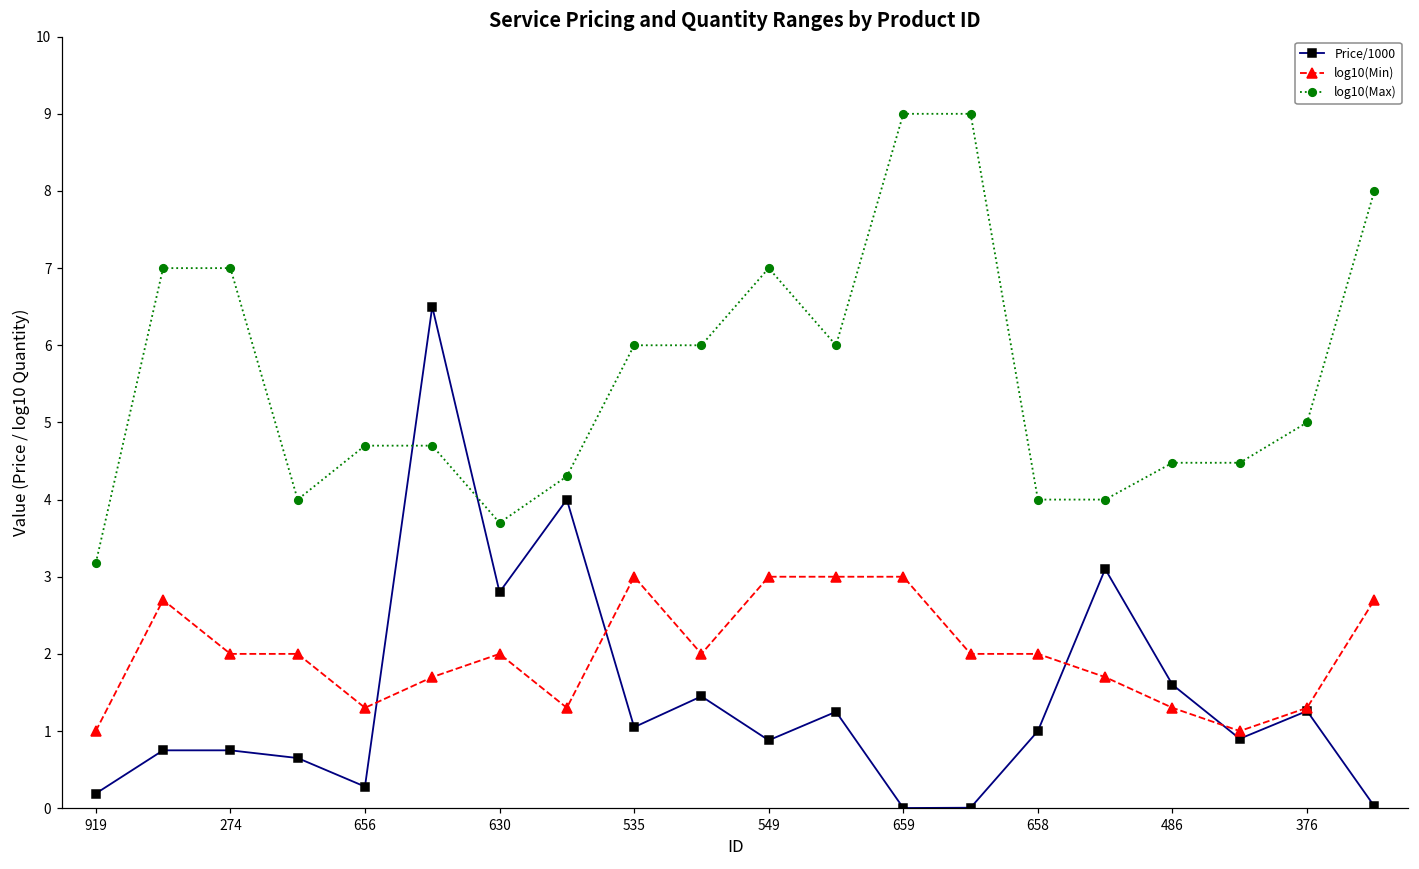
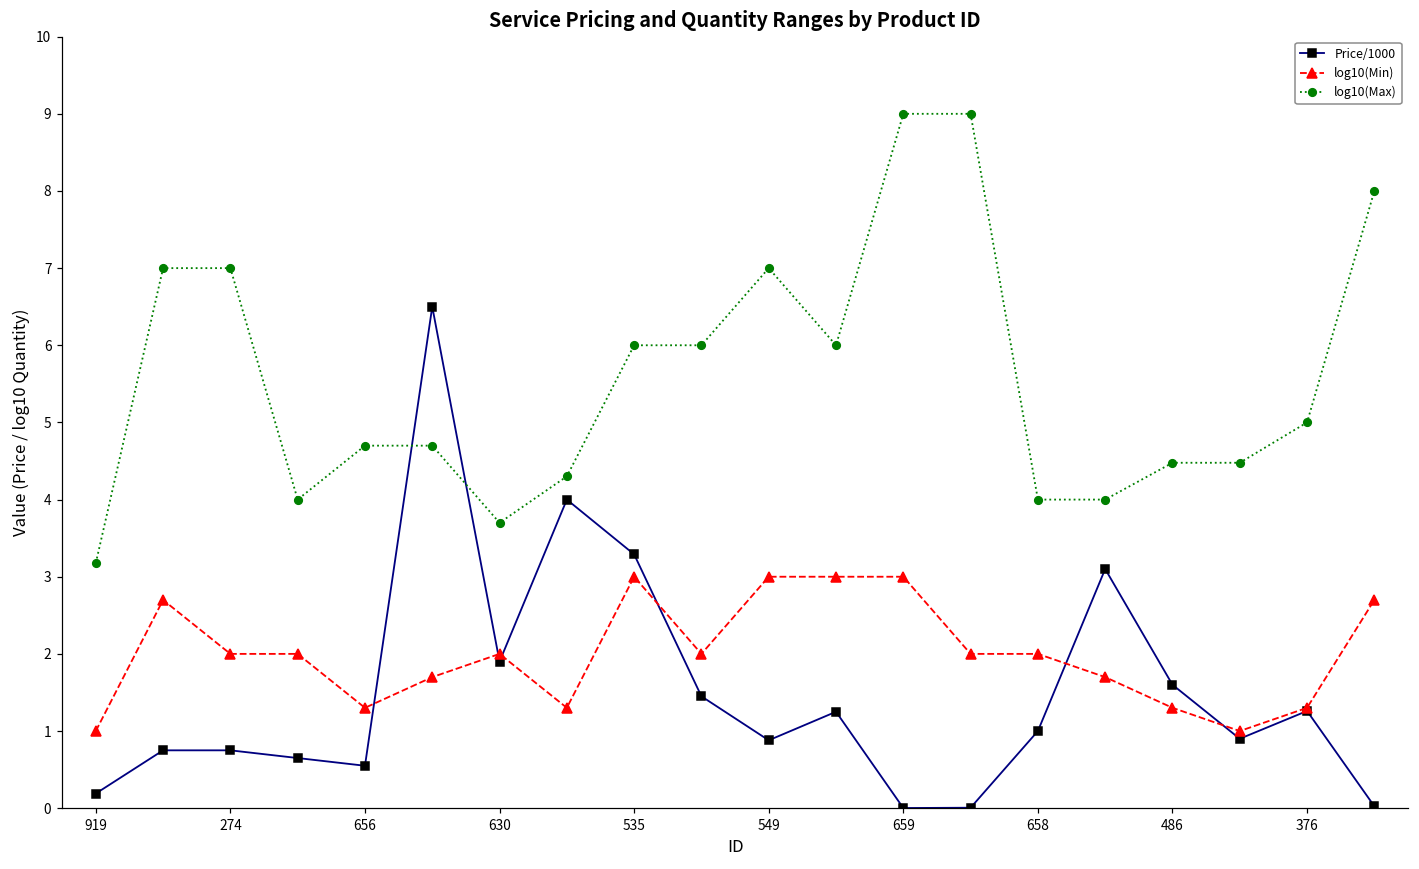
Price/1000, 656: 0.3 -> 0.6
Price/1000, 630: 2.8 -> 1.9
Price/1000, 535: 1.1 -> 3.3
